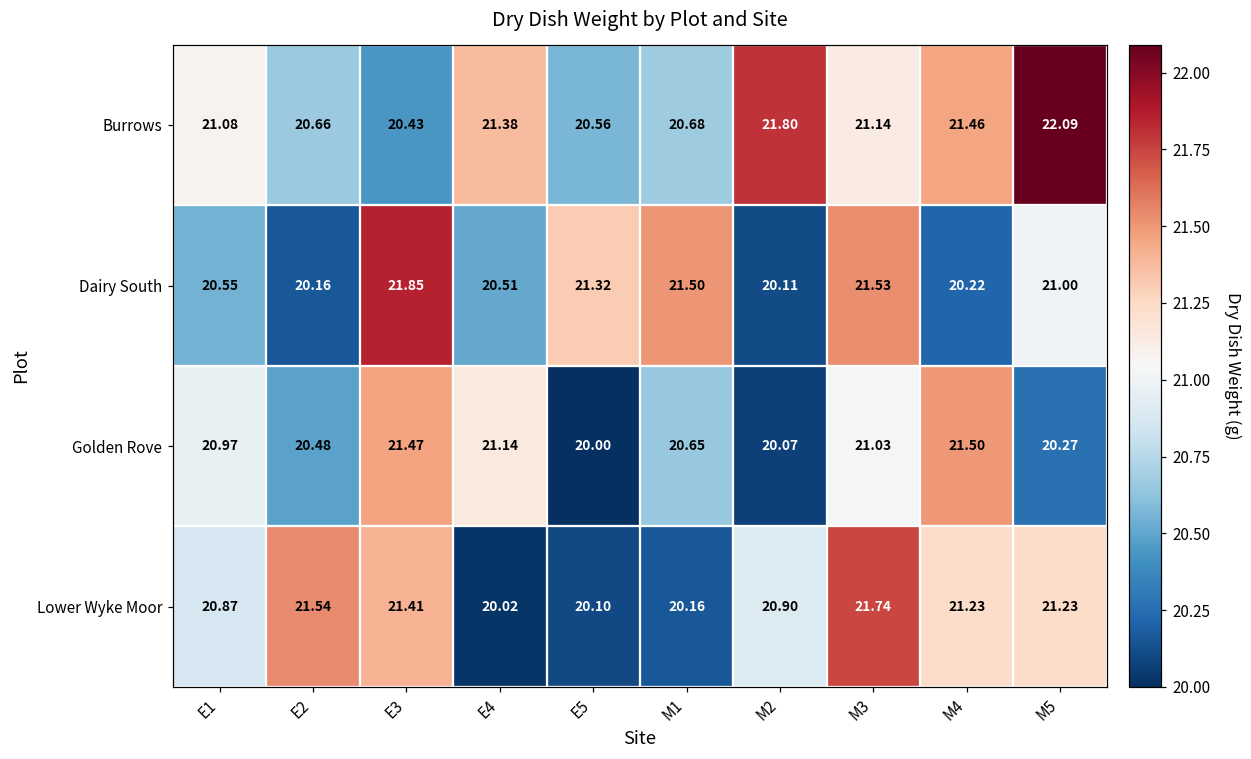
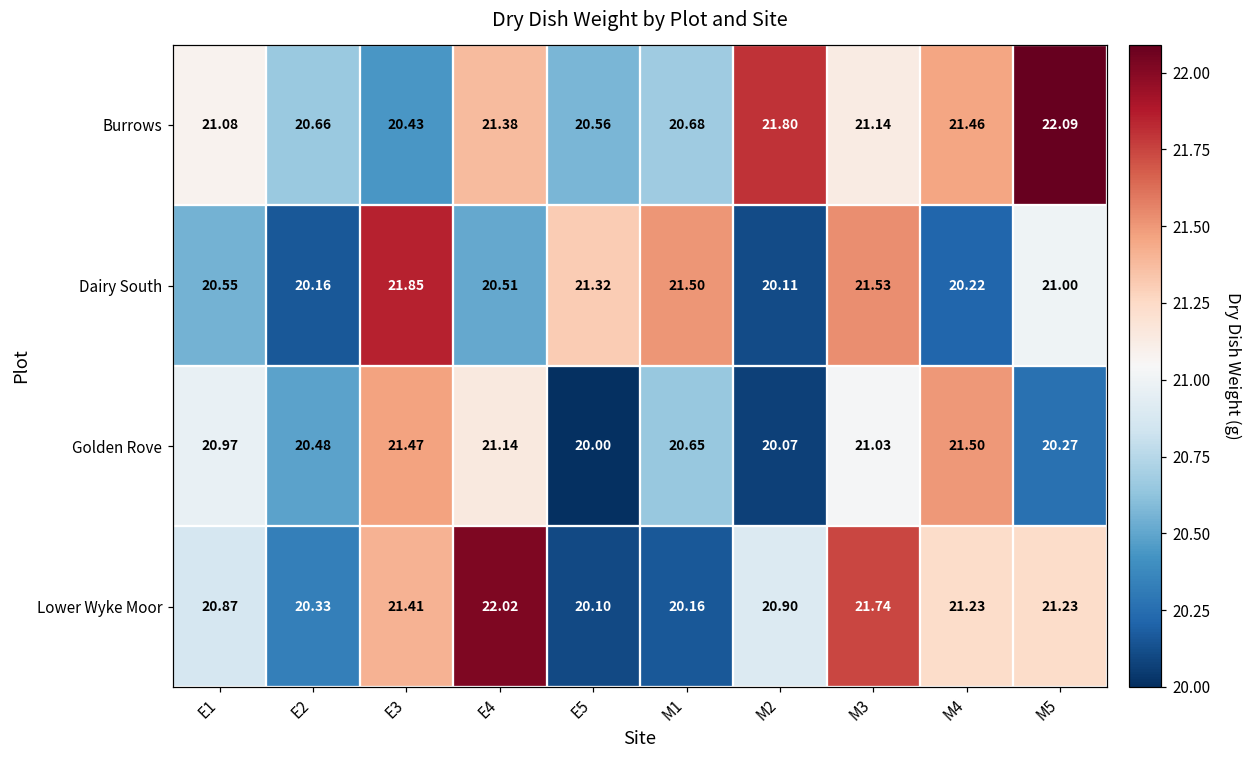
Lower Wyke Moor, E2: 21.54 -> 20.33
Lower Wyke Moor, E4: 20.02 -> 22.02
